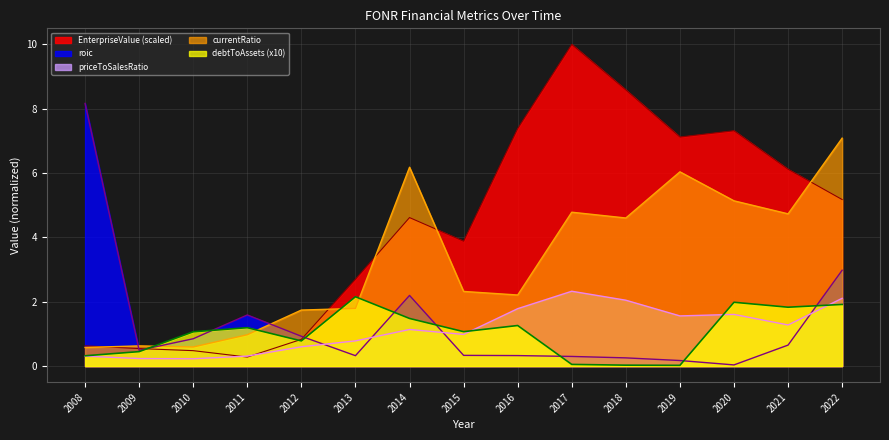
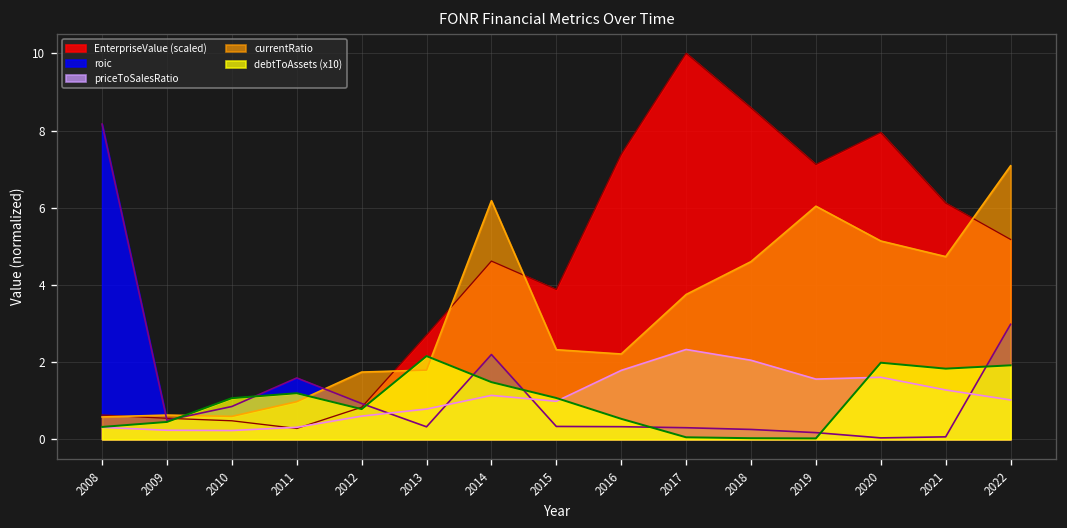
debtToAssets (x10), 2016: 1.3 -> 0.5
currentRatio, 2017: 4.8 -> 3.8
EnterpriseValue (scaled), 2020: 7.3 -> 7.9
roic, 2021: 0.7 -> 0.1
priceToSalesRatio, 2022: 2.1 -> 1.0
